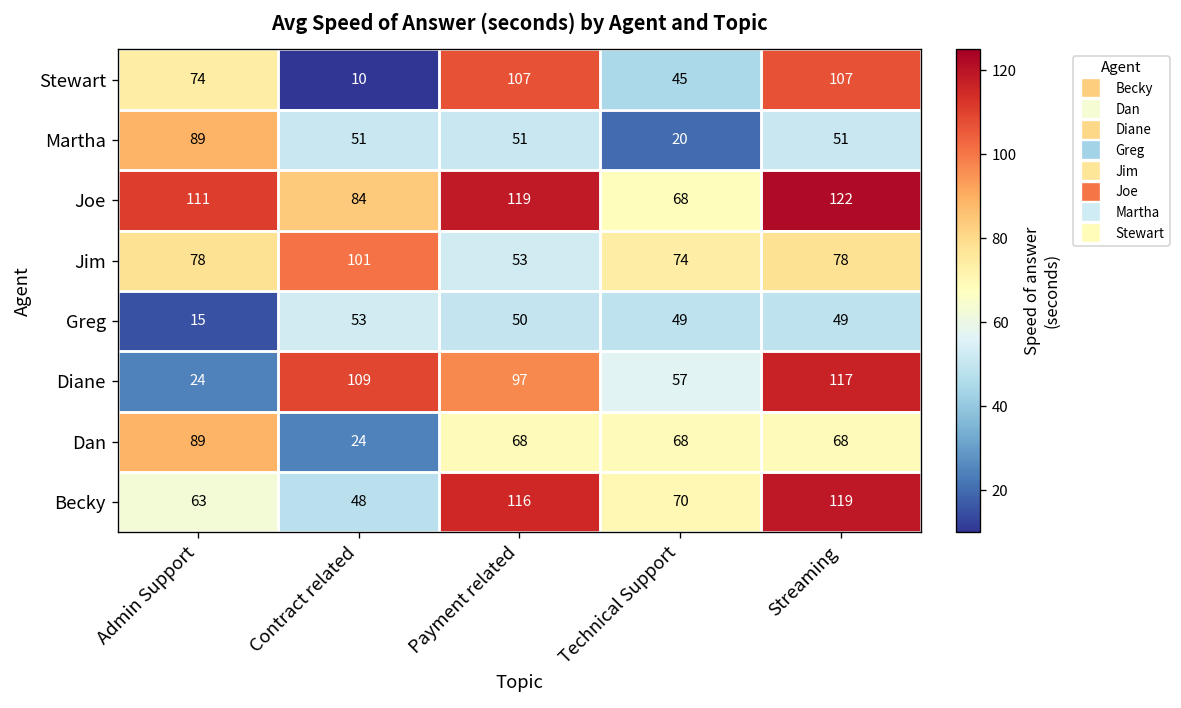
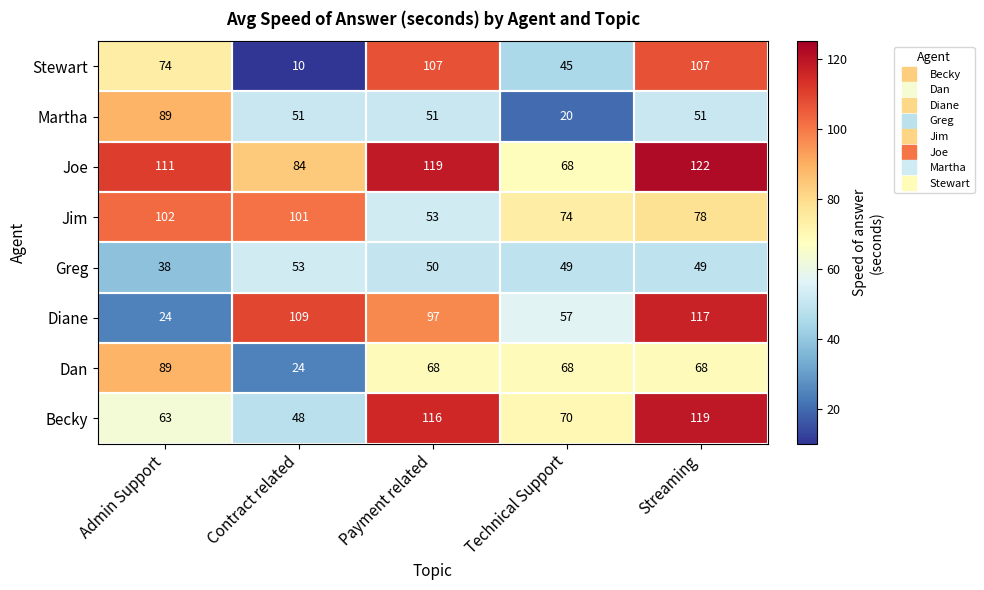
Jim, Admin Support: 78 -> 102
Greg, Admin Support: 15 -> 38
